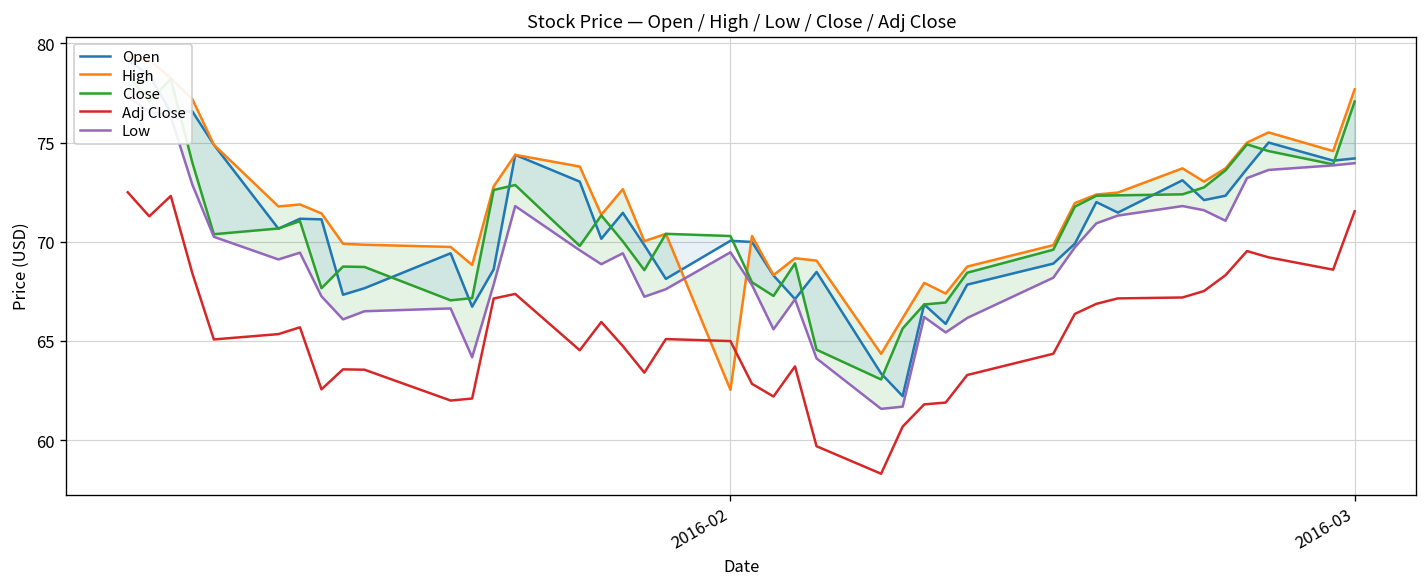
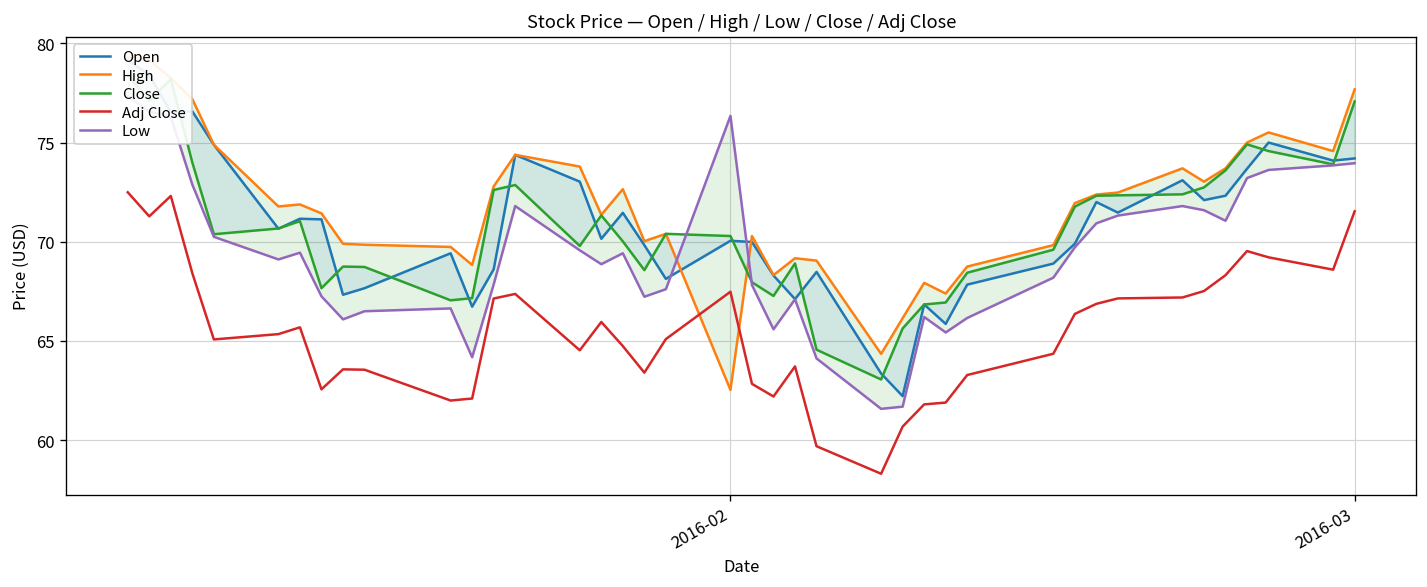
Adj Close, 2016-02: 65.0 -> 67.5
Low, 2016-02: 69.5 -> 76.3
